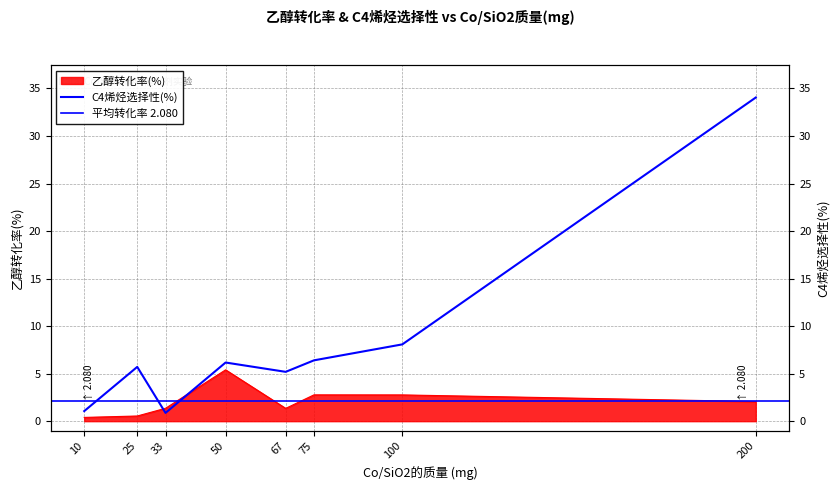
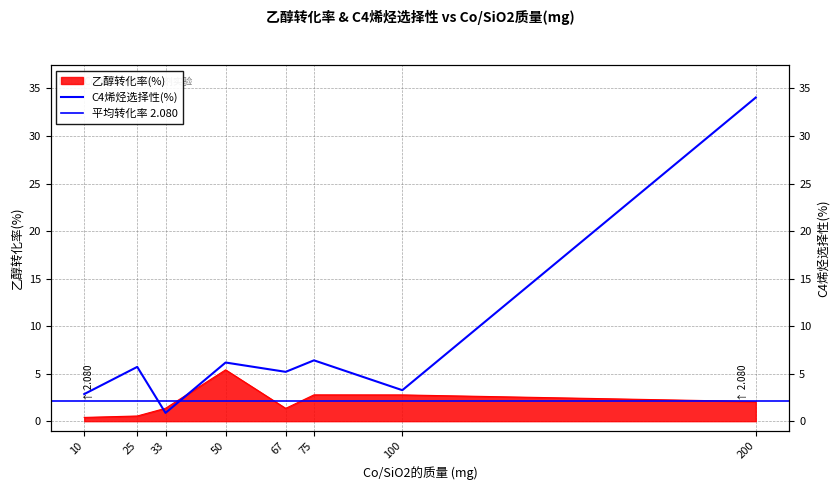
C4烯烃选择性(%), 10: 1 -> 3
C4烯烃选择性(%), 100: 8 -> 3
